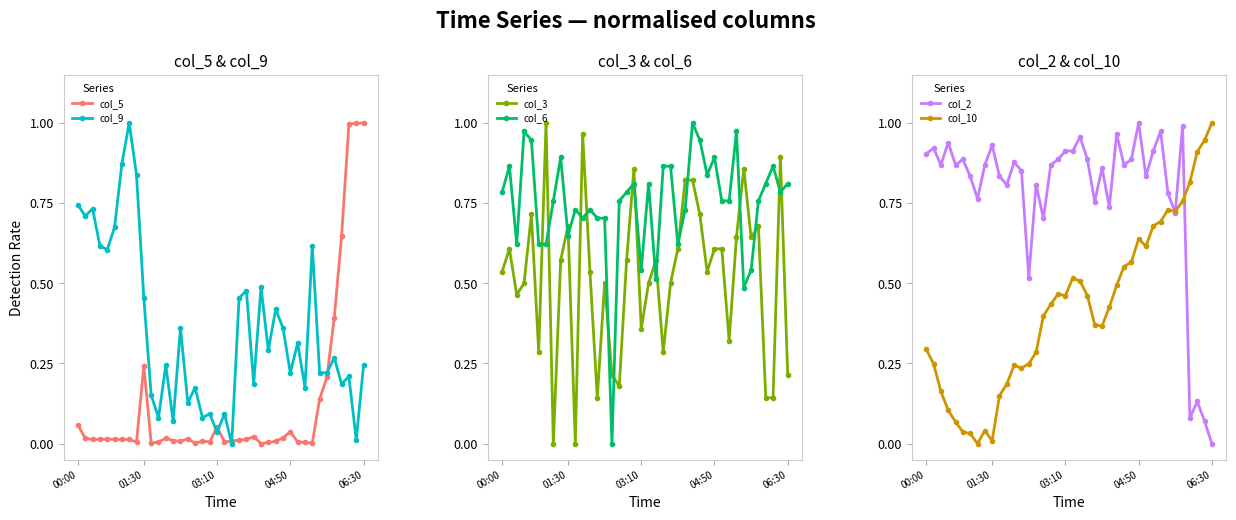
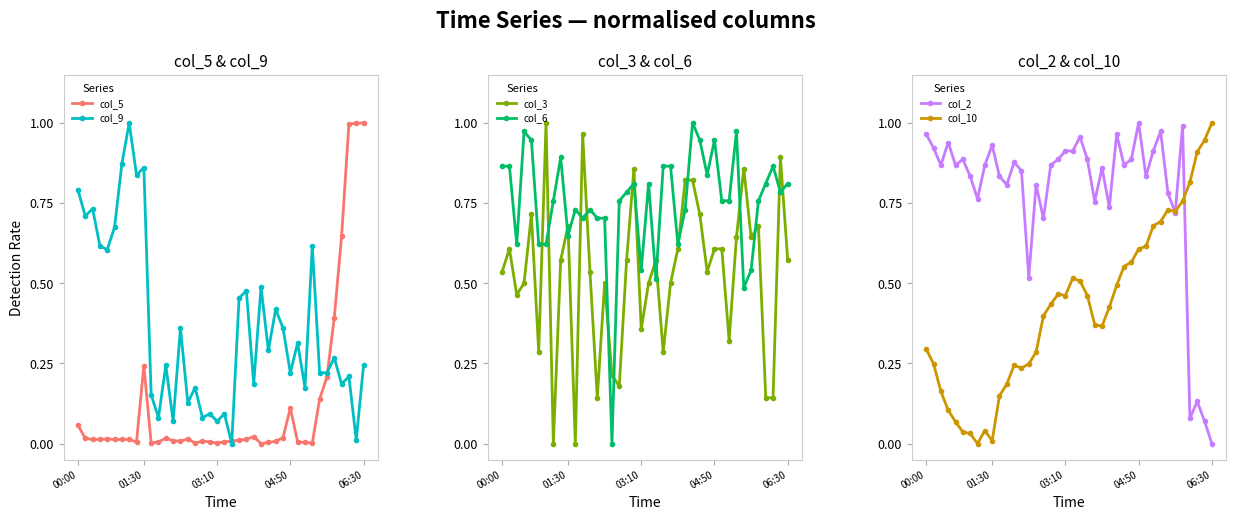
col_5 & col_9, col_9, 00:00: 0.74 -> 0.79
col_5 & col_9, col_9, 01:30: 0.45 -> 0.86
col_5 & col_9, col_5, 03:10: 0.05 -> 0.00
col_5 & col_9, col_9, 03:10: 0.03 -> 0.07
col_5 & col_9, col_5, 04:50: 0.04 -> 0.11
col_3 & col_6, col_6, 00:00: 0.78 -> 0.86
col_3 & col_6, col_6, 04:50: 0.89 -> 0.95
col_3 & col_6, col_3, 06:30: 0.21 -> 0.57
col_2 & col_10, col_2, 00:00: 0.90 -> 0.96
col_2 & col_10, col_10, 04:50: 0.64 -> 0.61
